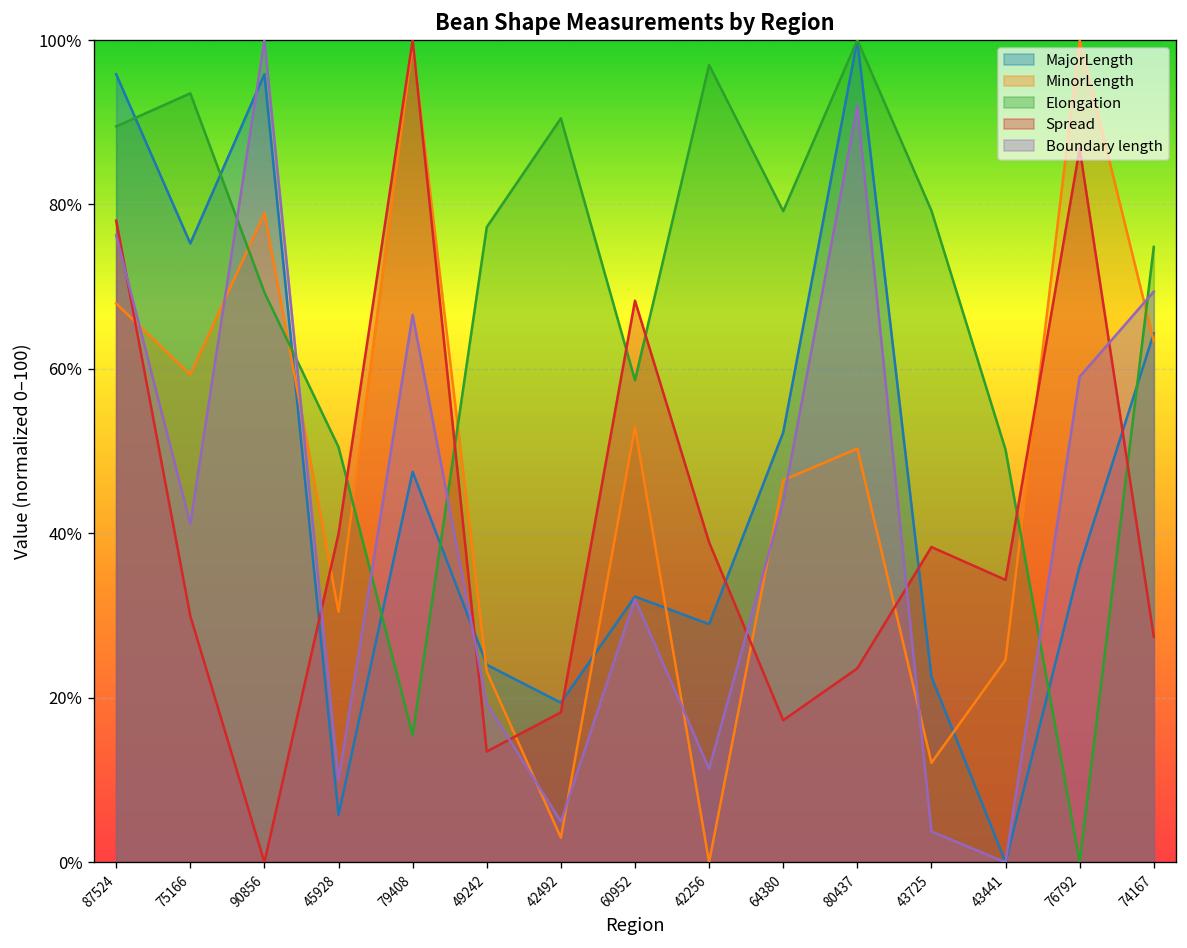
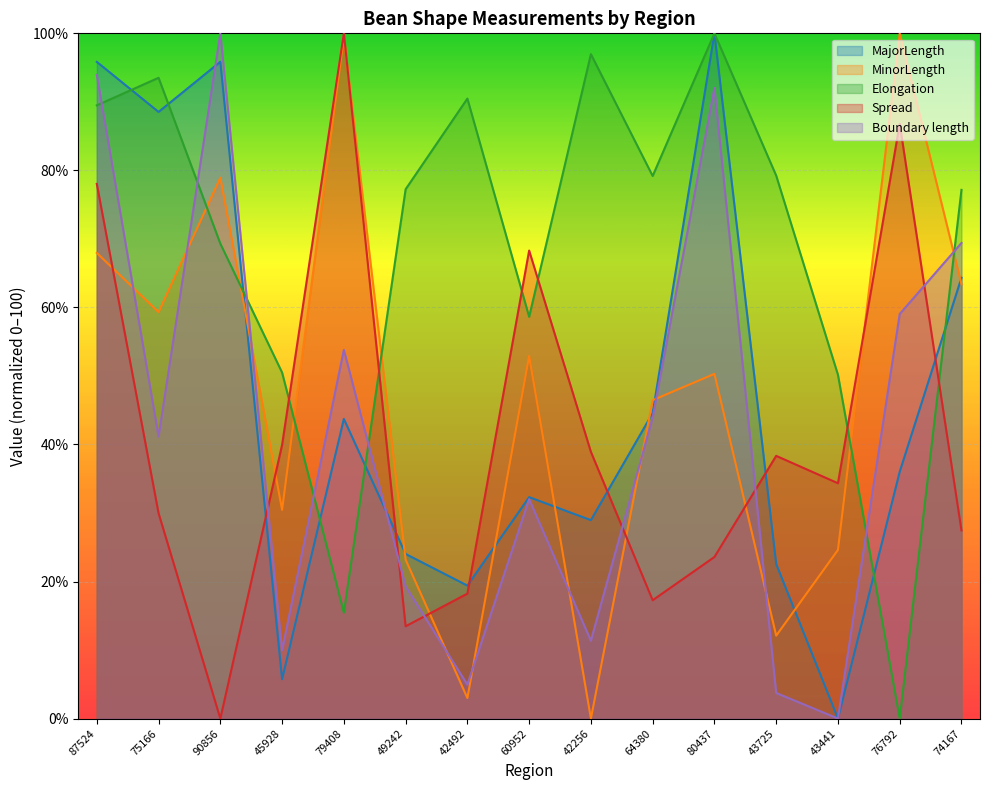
Boundary length, 87524: 76% -> 94%
MajorLength, 75166: 75% -> 89%
MajorLength, 79408: 47% -> 44%
Boundary length, 79408: 67% -> 54%
MajorLength, 64380: 52% -> 45%
Elongation, 74167: 75% -> 77%
